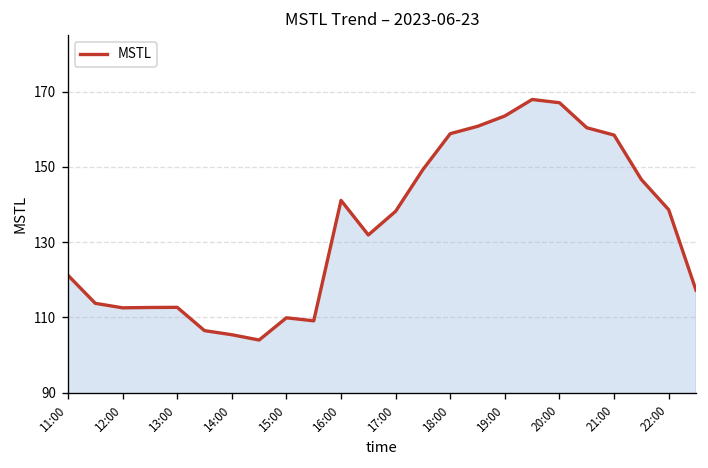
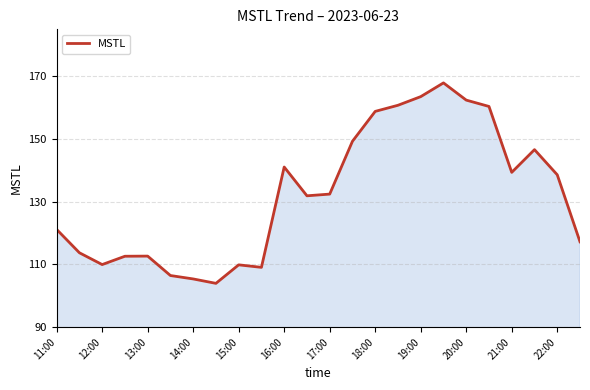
12:00: 113 -> 110
17:00: 138 -> 132
20:00: 167 -> 162
21:00: 158 -> 139
